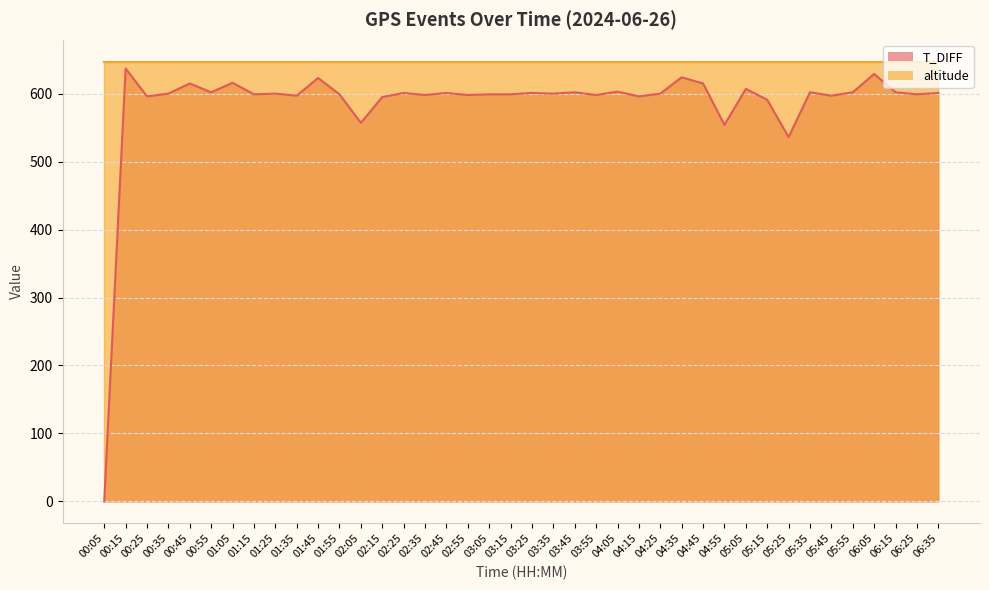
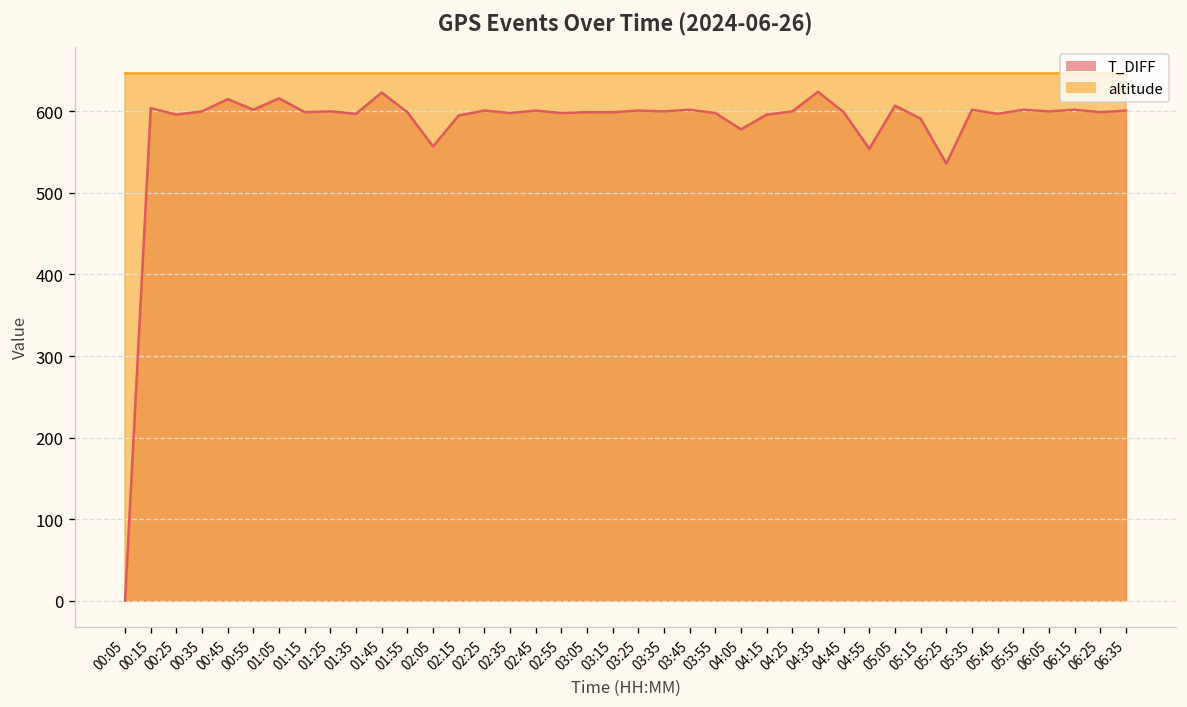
T_DIFF, 00:15: 640 -> 600
T_DIFF, 04:05: 600 -> 580
T_DIFF, 04:45: 620 -> 600
T_DIFF, 06:05: 630 -> 600
